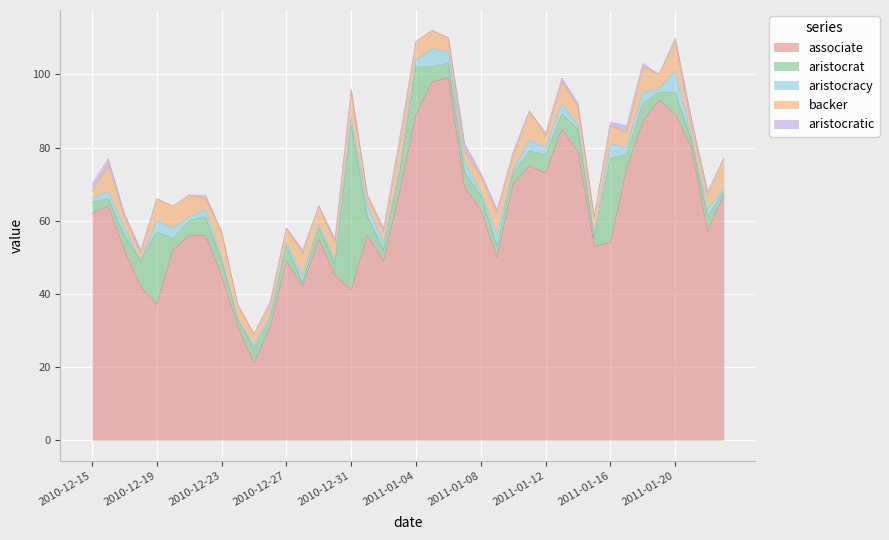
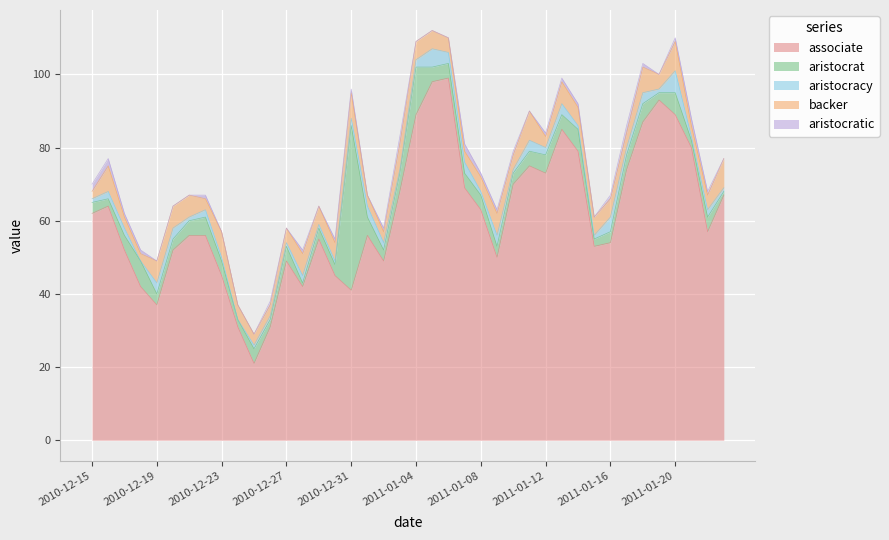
aristocrat, 2010-12-19: 20 -> 3
aristocrat, 2011-01-16: 23 -> 3
